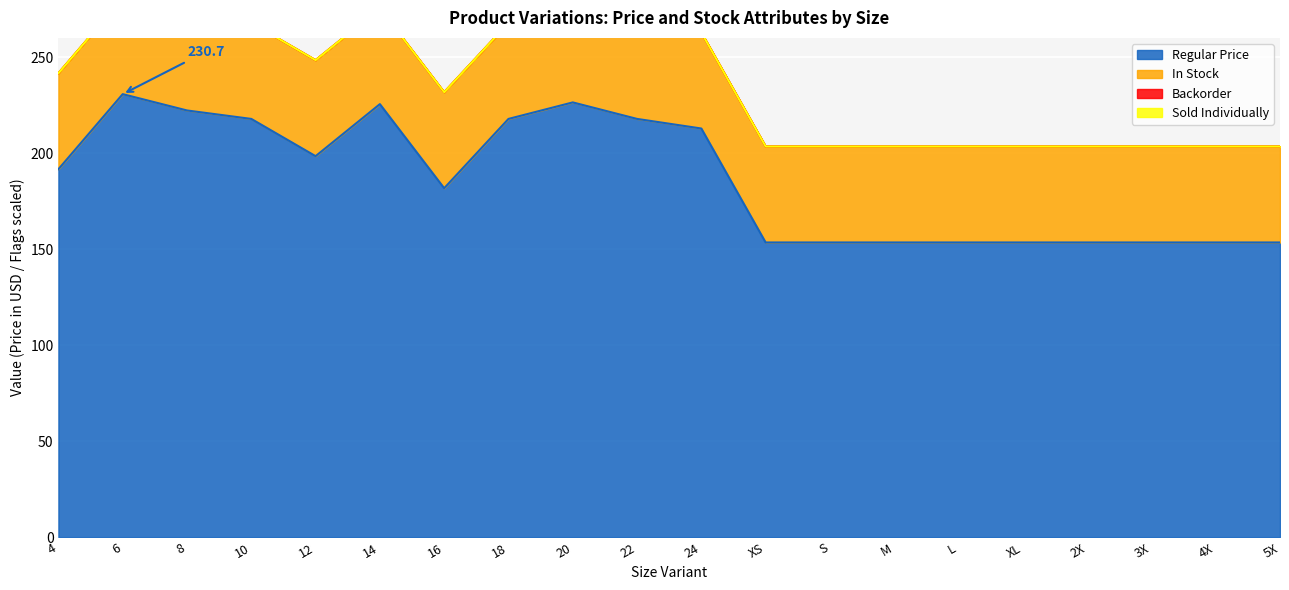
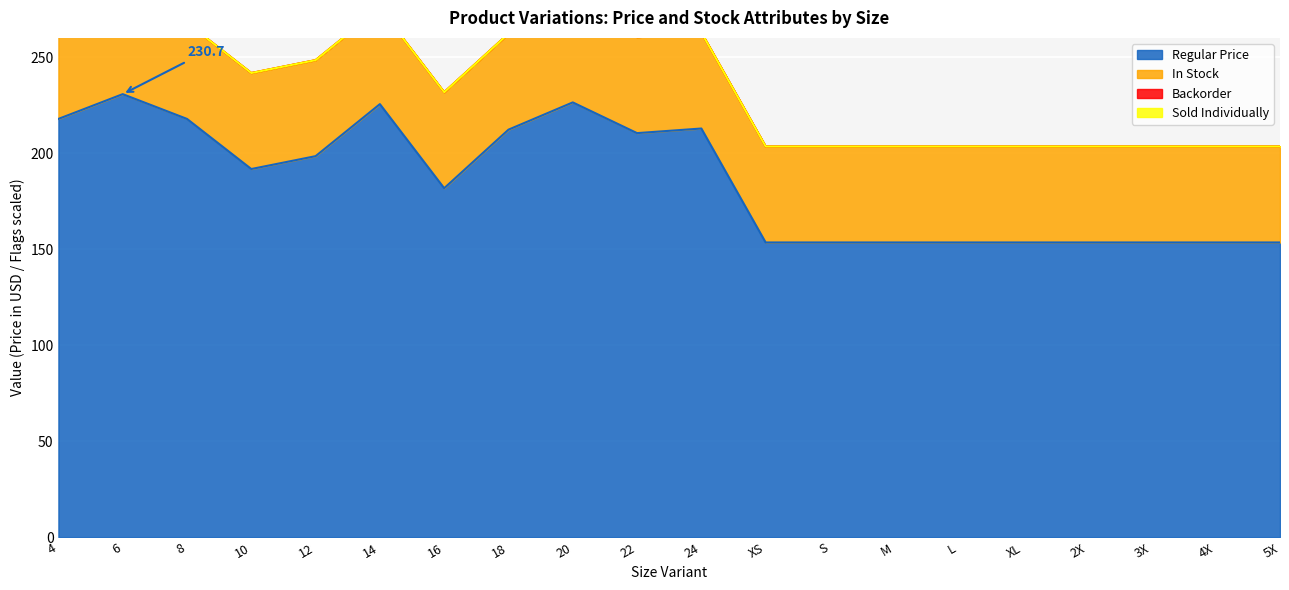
Regular Price, 4: 192 -> 218
Regular Price, 8: 222 -> 218
Regular Price, 10: 218 -> 192
Regular Price, 18: 218 -> 212
Regular Price, 22: 218 -> 210
